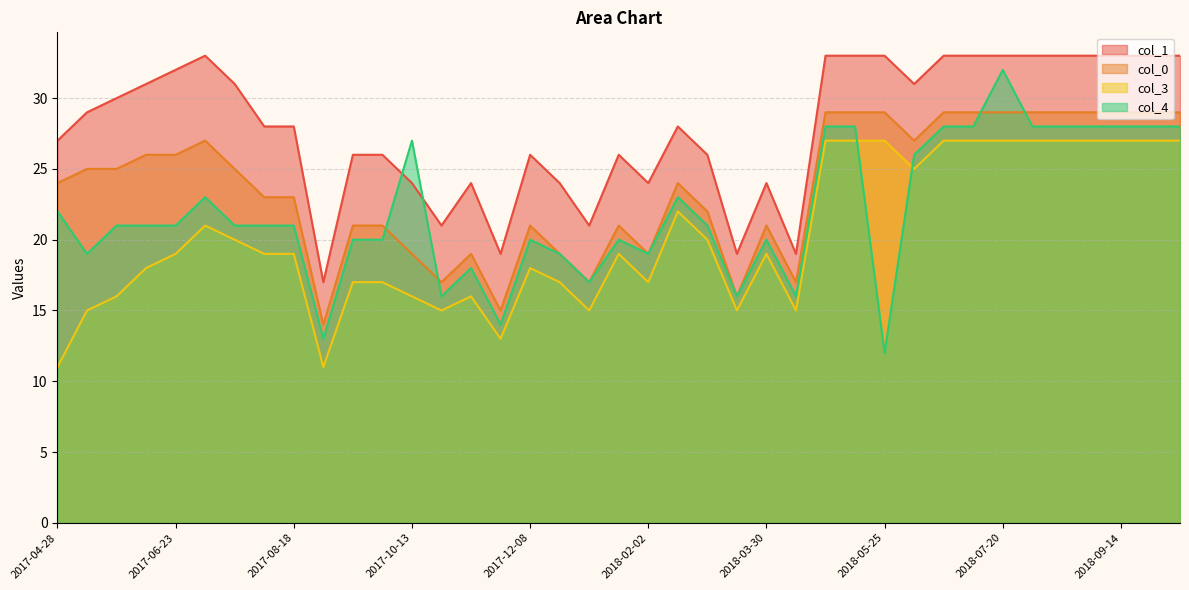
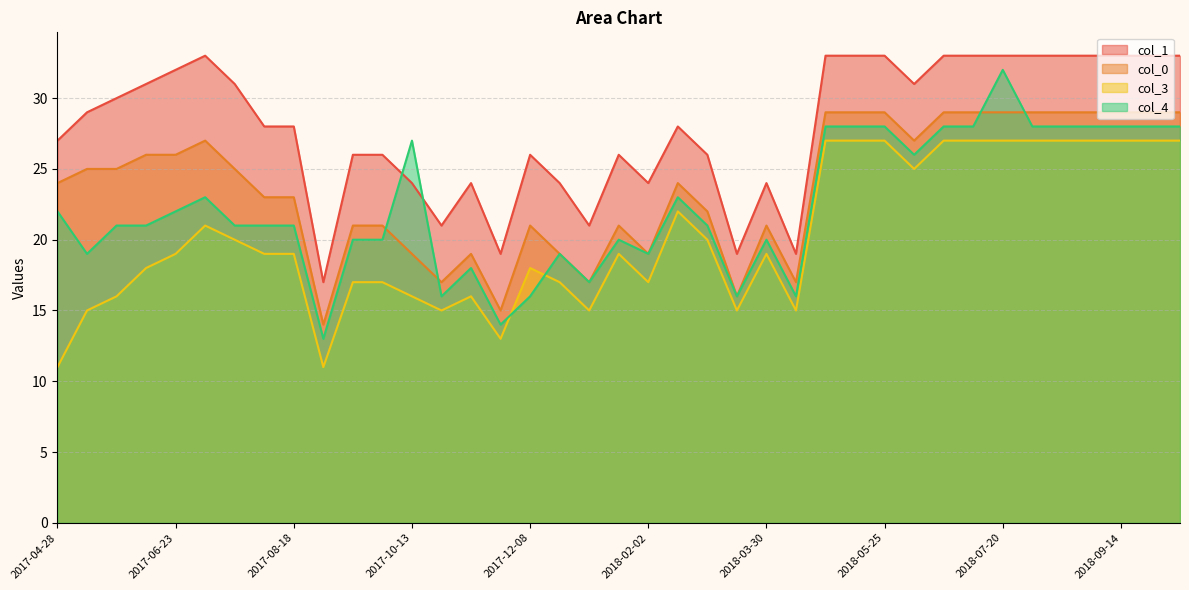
col_4, 2017-06-23: 21 -> 22
col_4, 2017-12-08: 20 -> 16
col_4, 2018-05-25: 12 -> 28
